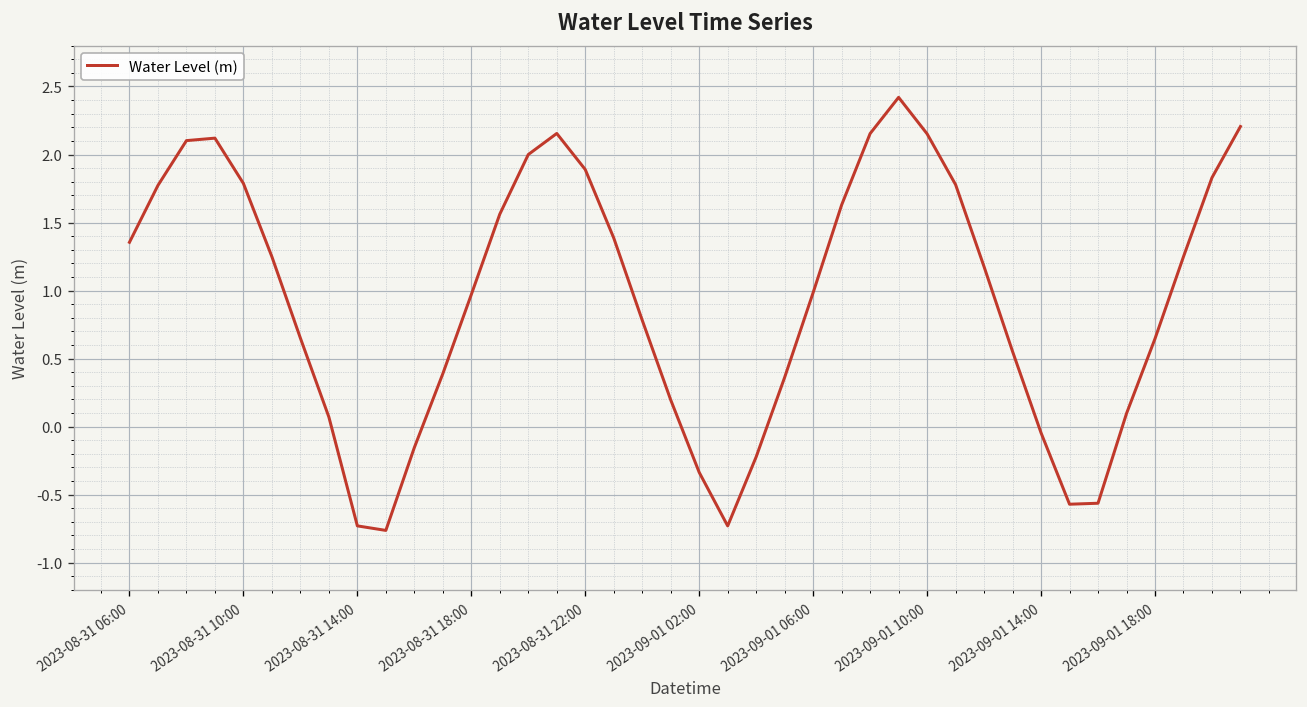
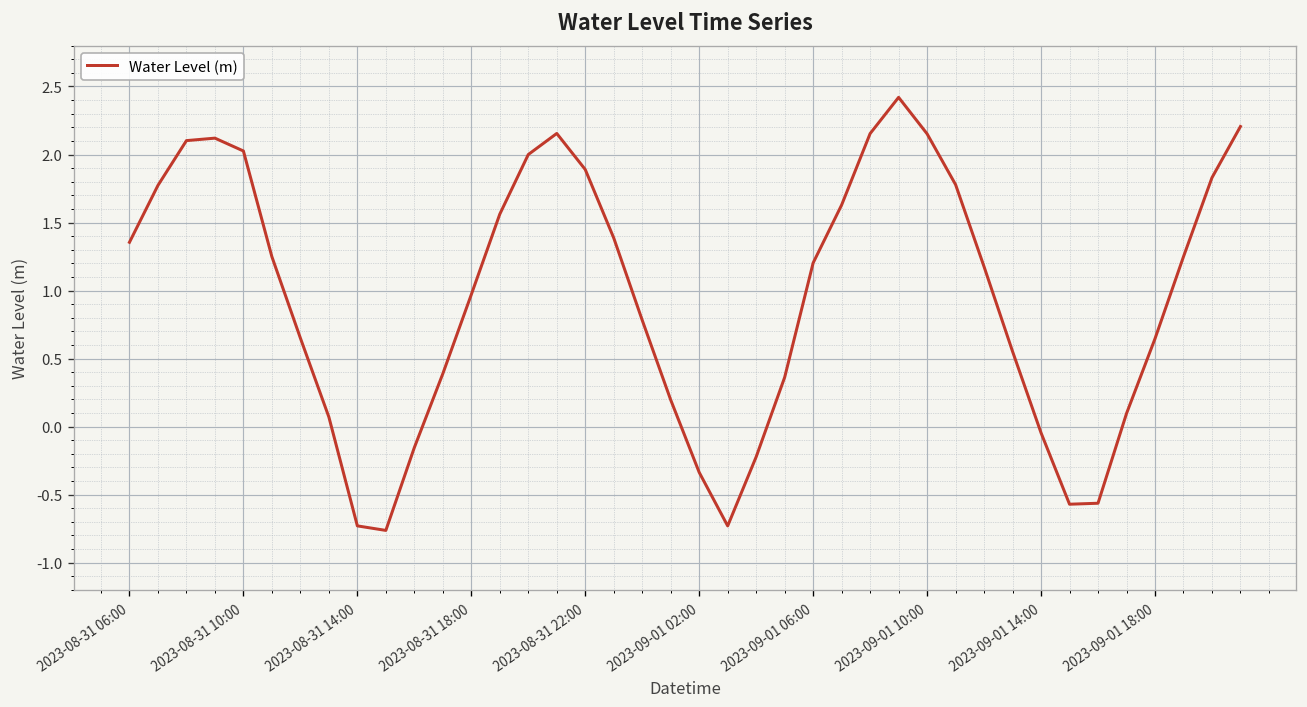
2023-08-31 10:00: 1.79 -> 2.03
2023-09-01 06:00: 0.99 -> 1.20
